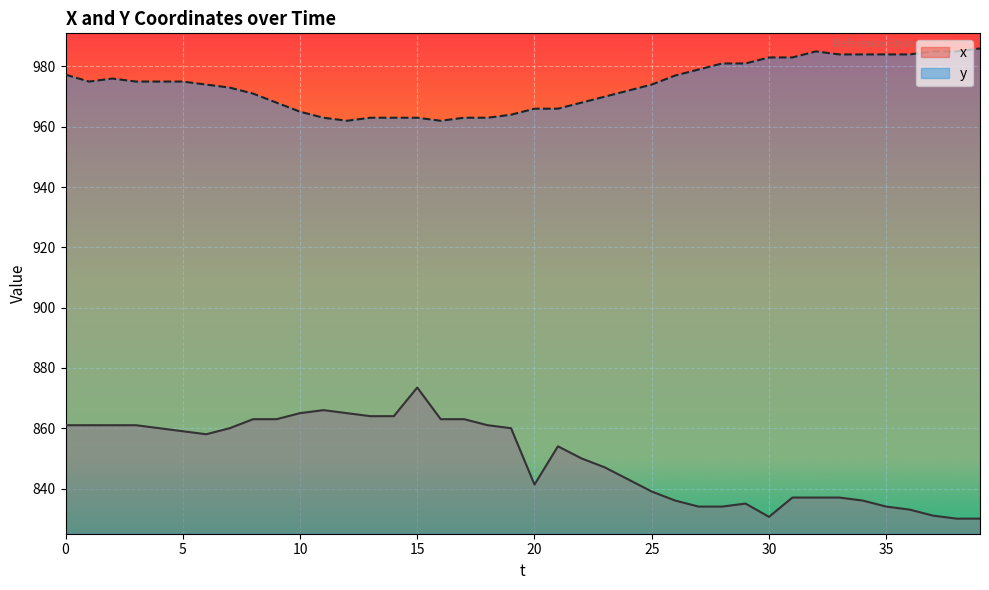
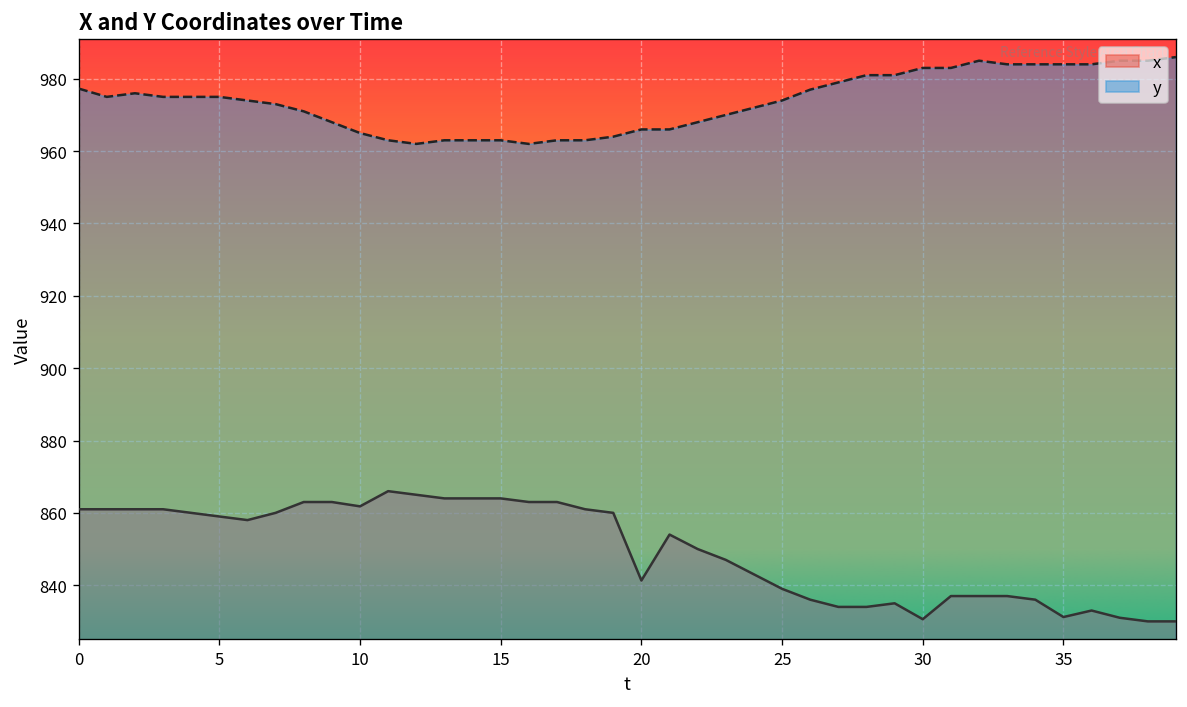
x, 10: 865 -> 862
x, 15: 874 -> 864
x, 35: 834 -> 831
